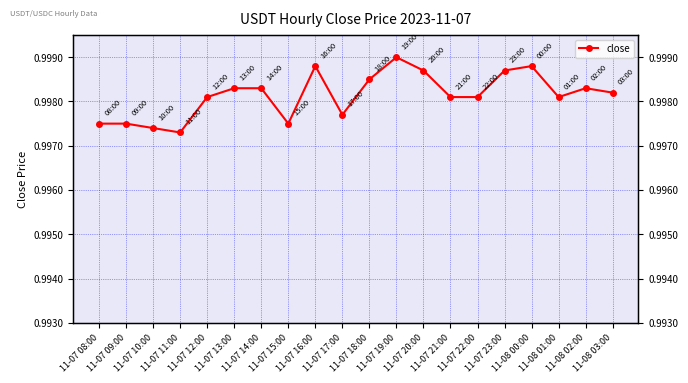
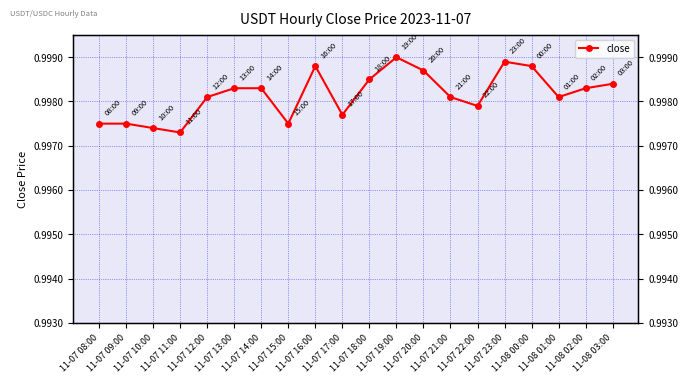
11-07 22:00: 0.9981 -> 0.9979
11-07 23:00: 0.9987 -> 0.9989
11-08 03:00: 0.9982 -> 0.9984
